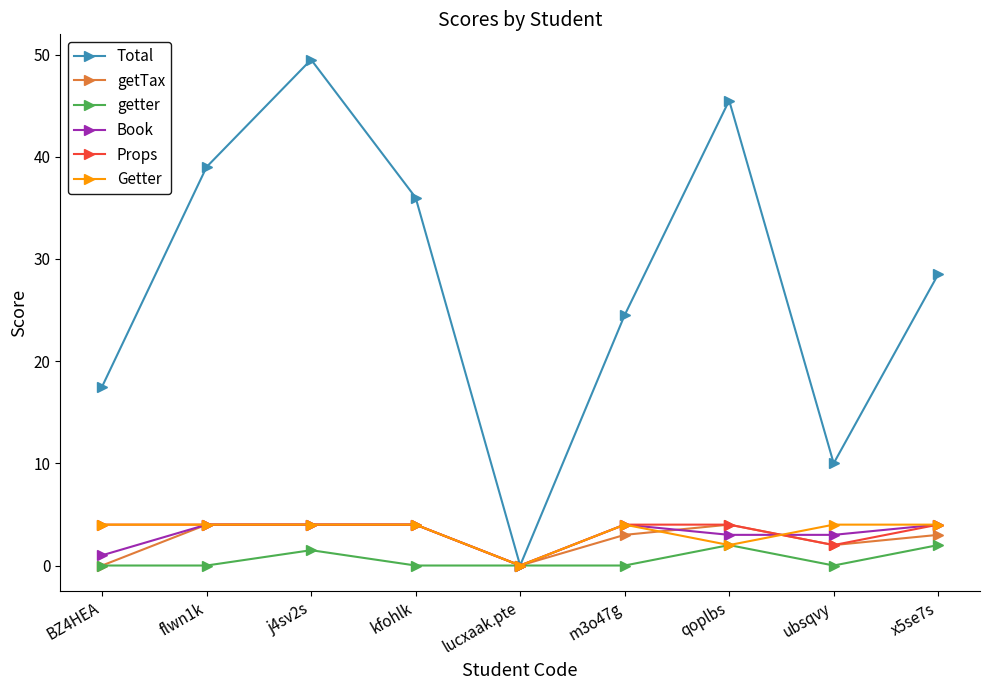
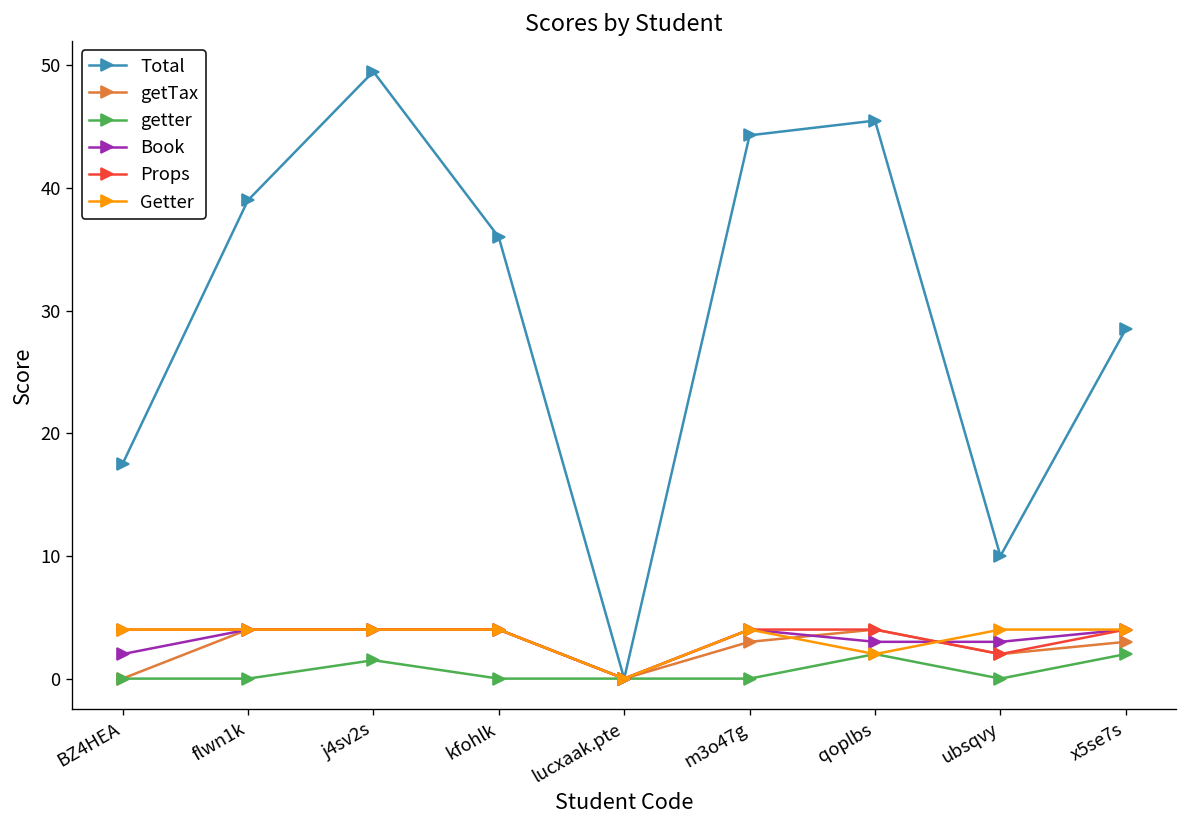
Book, BZ4HEA: 1 -> 2
Total, m3o47g: 24.5 -> 44.3
